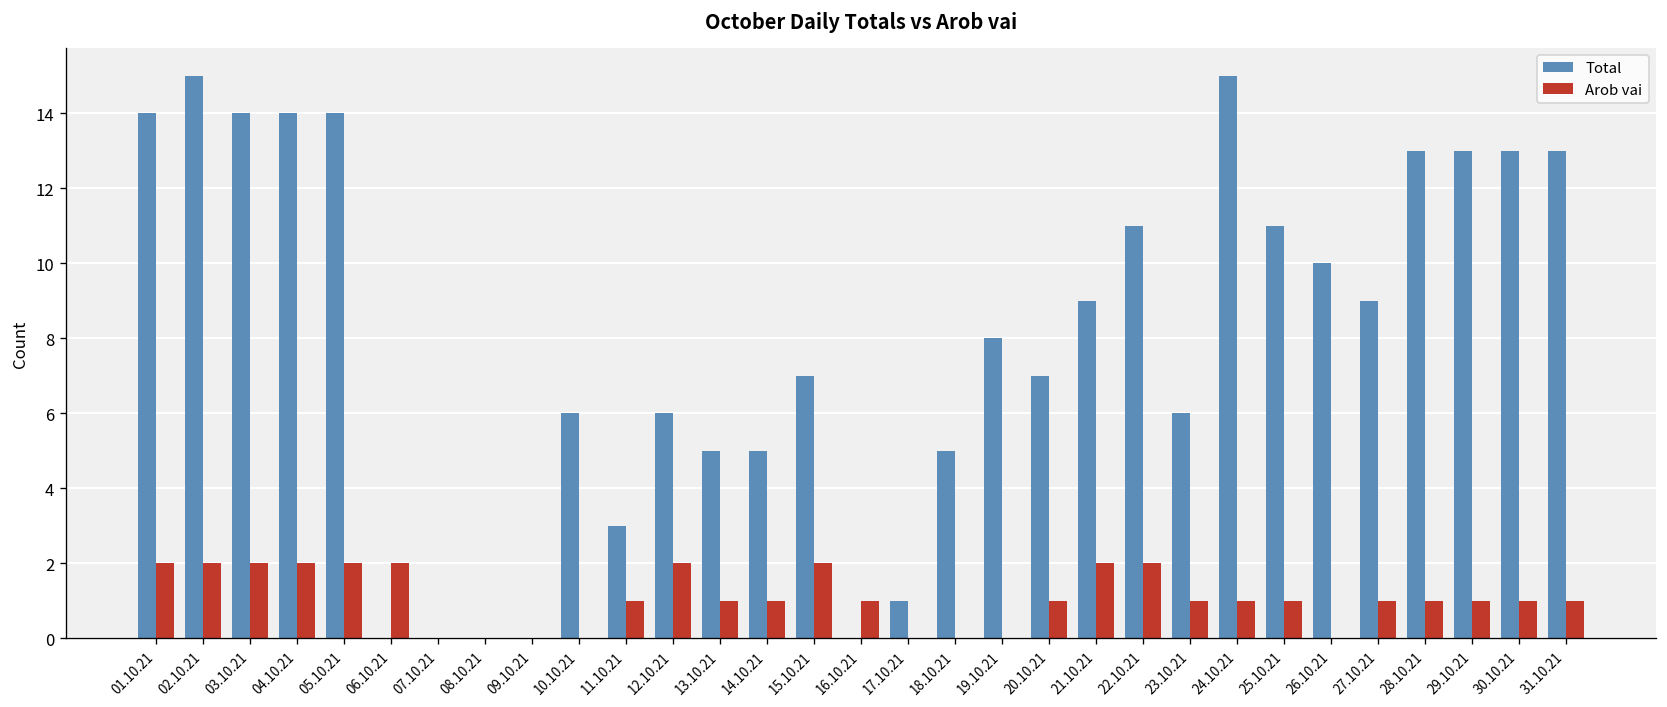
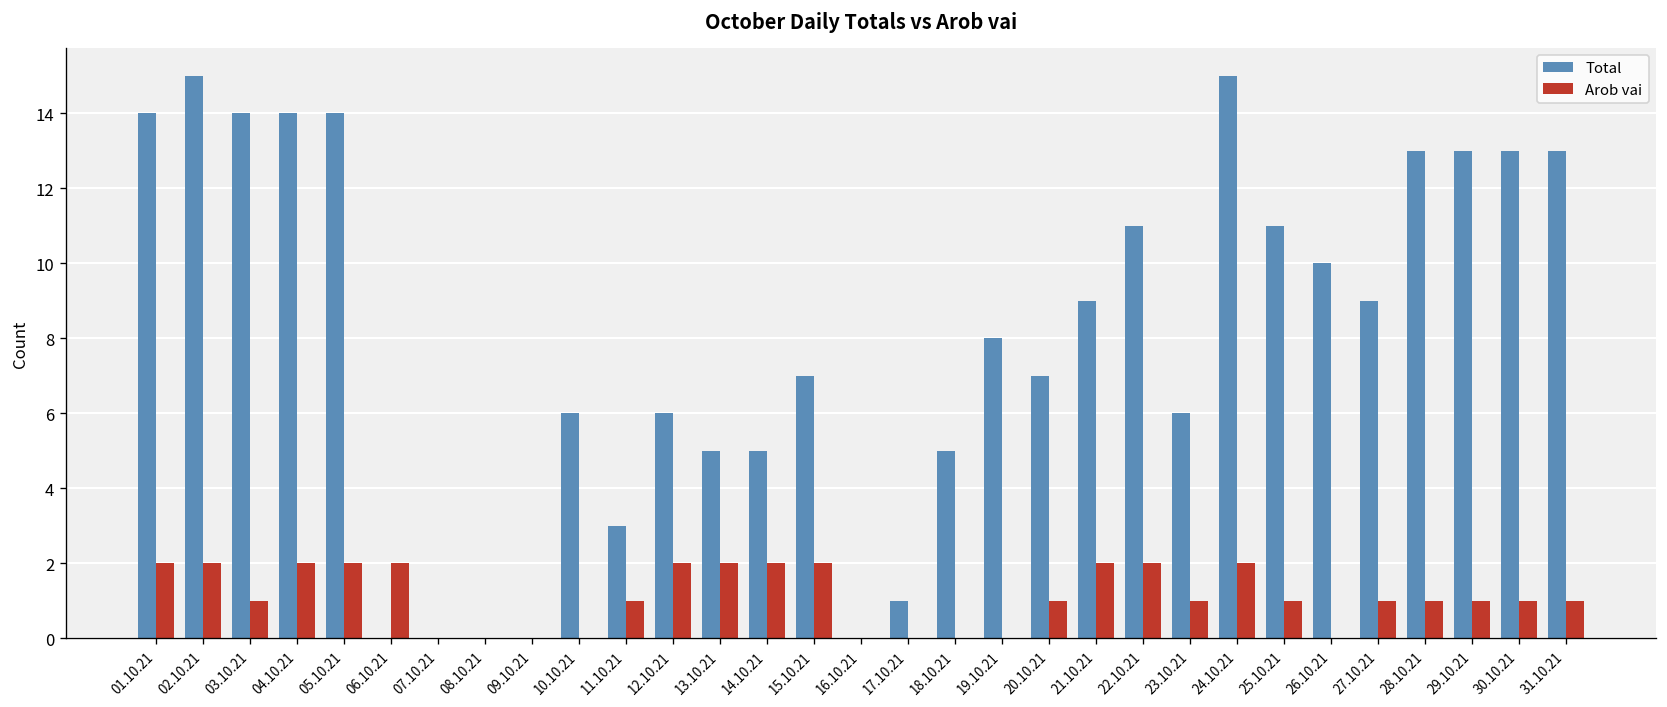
Arob vai, 03.10.21: 2 -> 1
Arob vai, 13.10.21: 1 -> 2
Arob vai, 14.10.21: 1 -> 2
Arob vai, 16.10.21: 1 -> 0
Arob vai, 24.10.21: 1 -> 2
